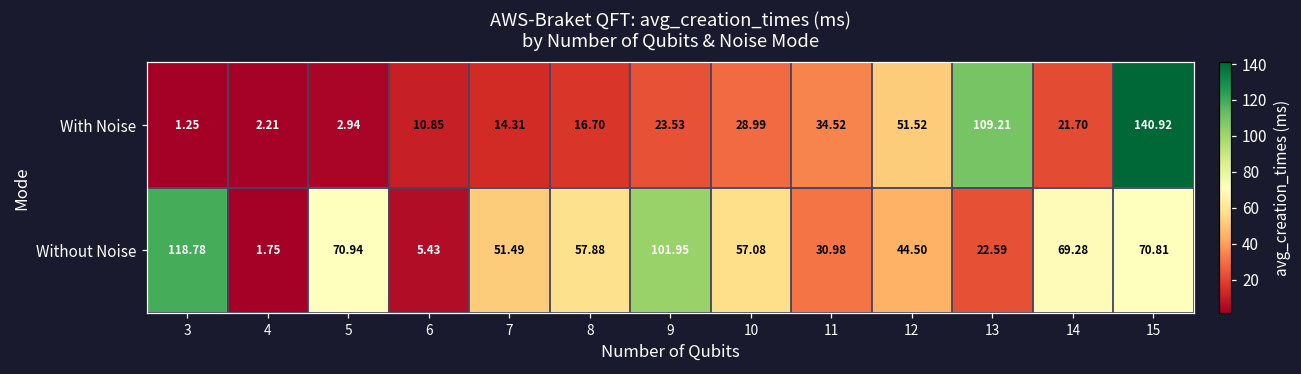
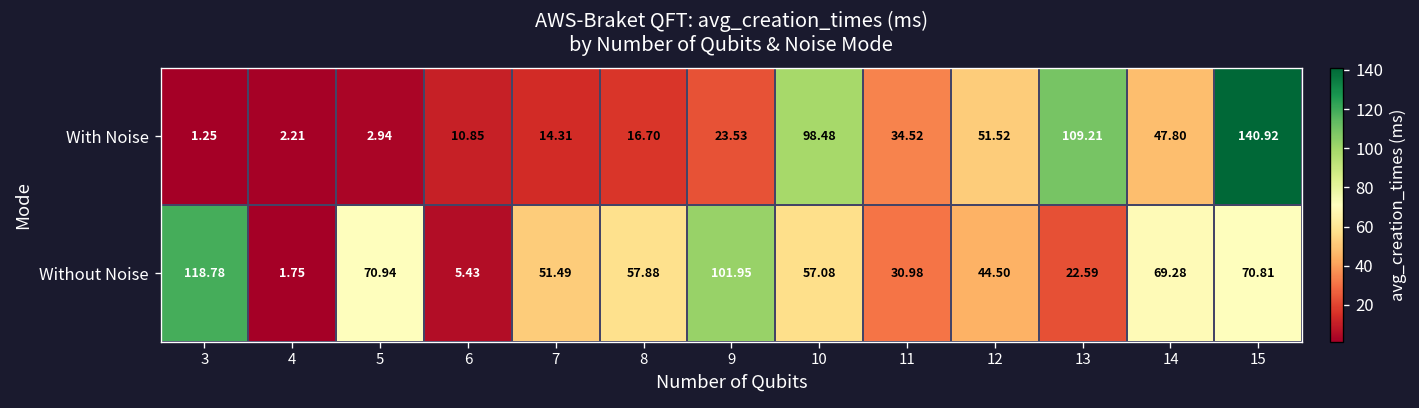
With Noise, 10: 28.99 -> 98.48
With Noise, 14: 21.70 -> 47.80
